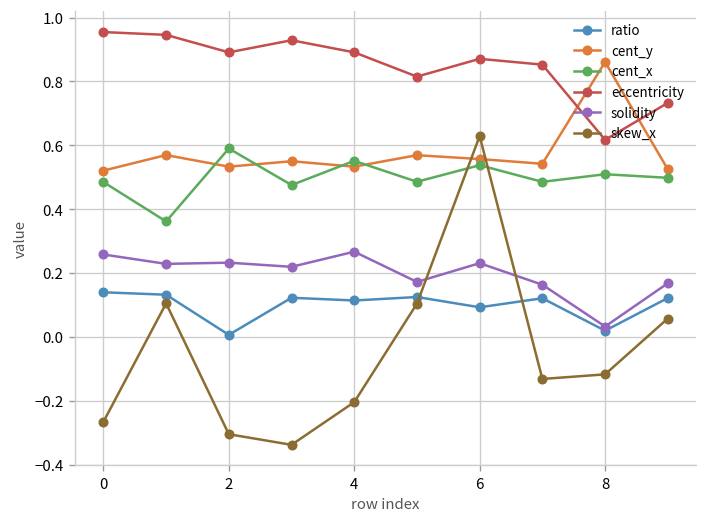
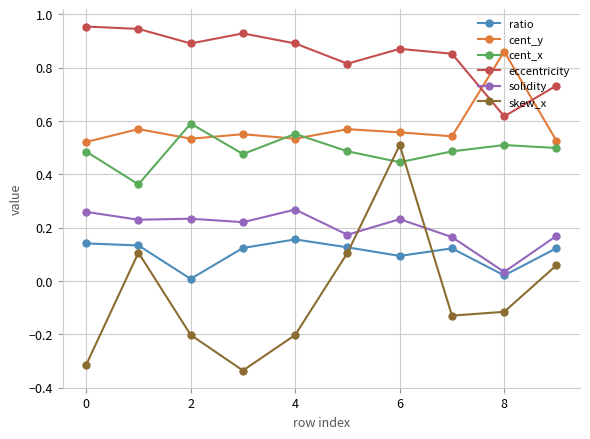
skew_x, 0: -0.26 -> -0.31
skew_x, 2: -0.30 -> -0.20
ratio, 4: 0.12 -> 0.16
cent_x, 6: 0.54 -> 0.45
skew_x, 6: 0.63 -> 0.51
